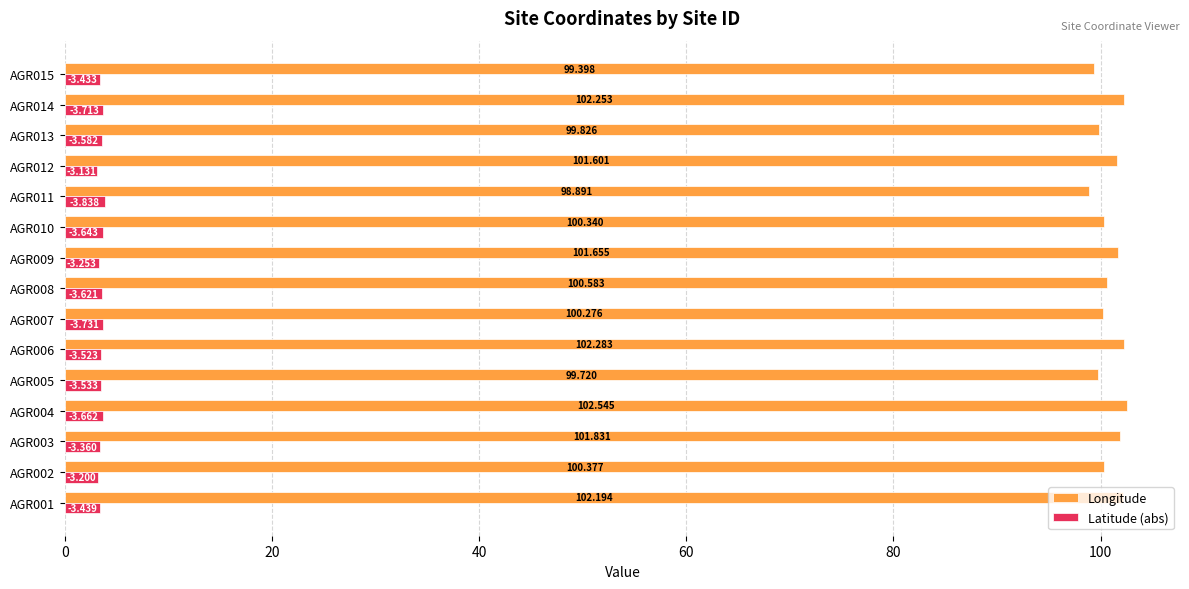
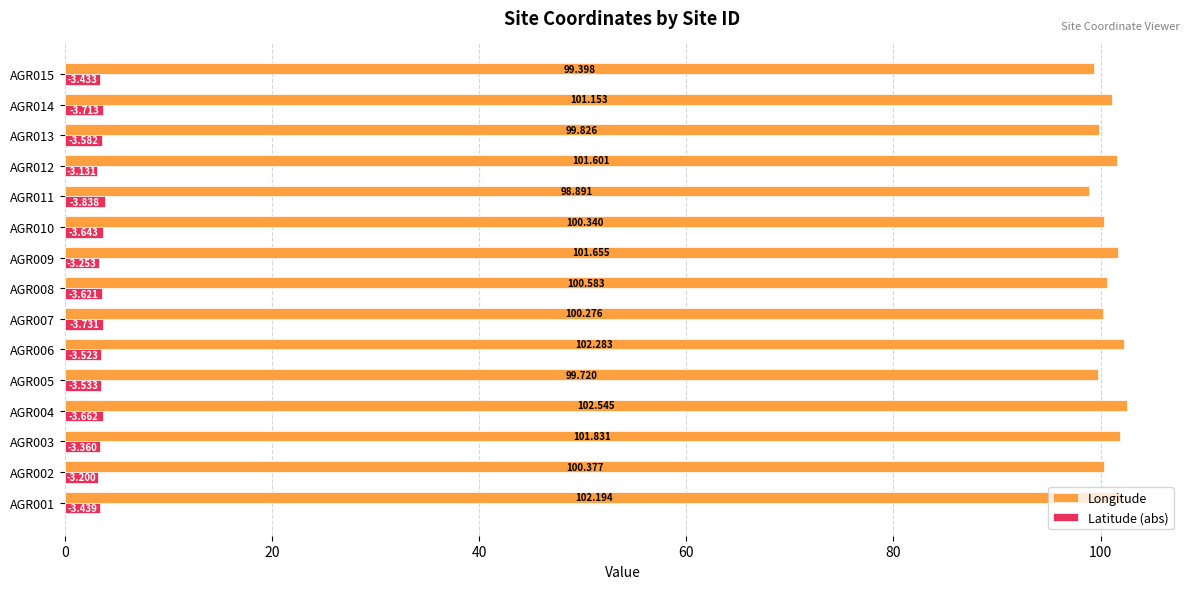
Longitude, AGR014: 102.253 -> 101.153
